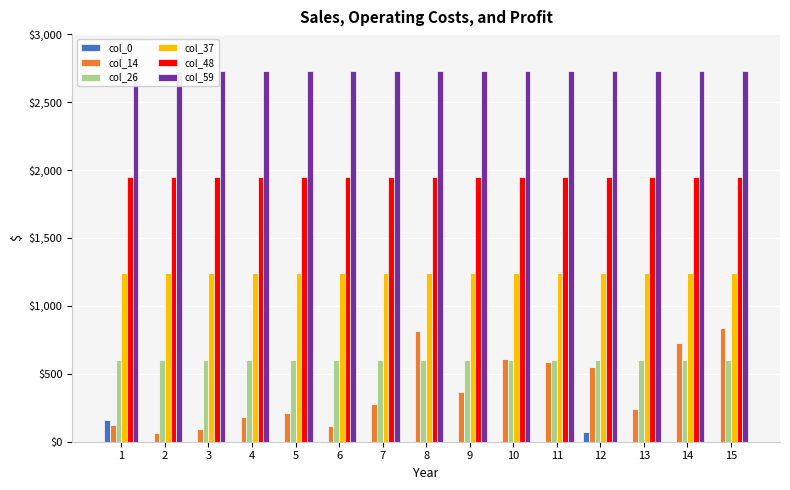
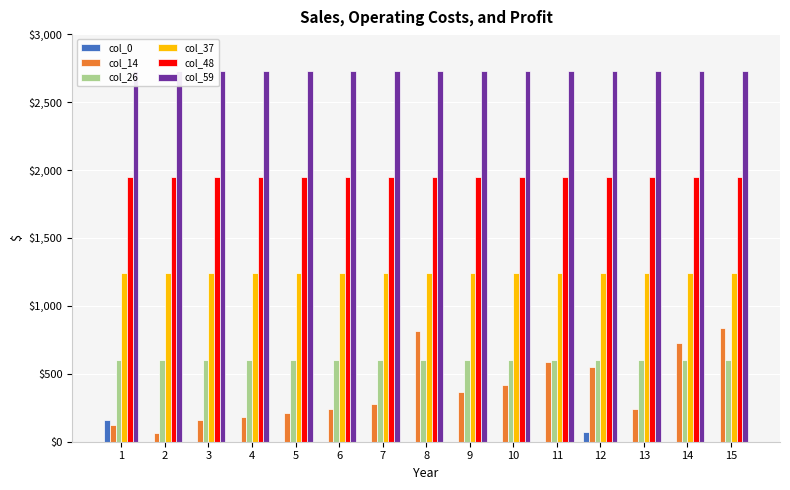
col_14, 3: $90 -> $160
col_14, 6: $120 -> $240
col_14, 10: $610 -> $420
